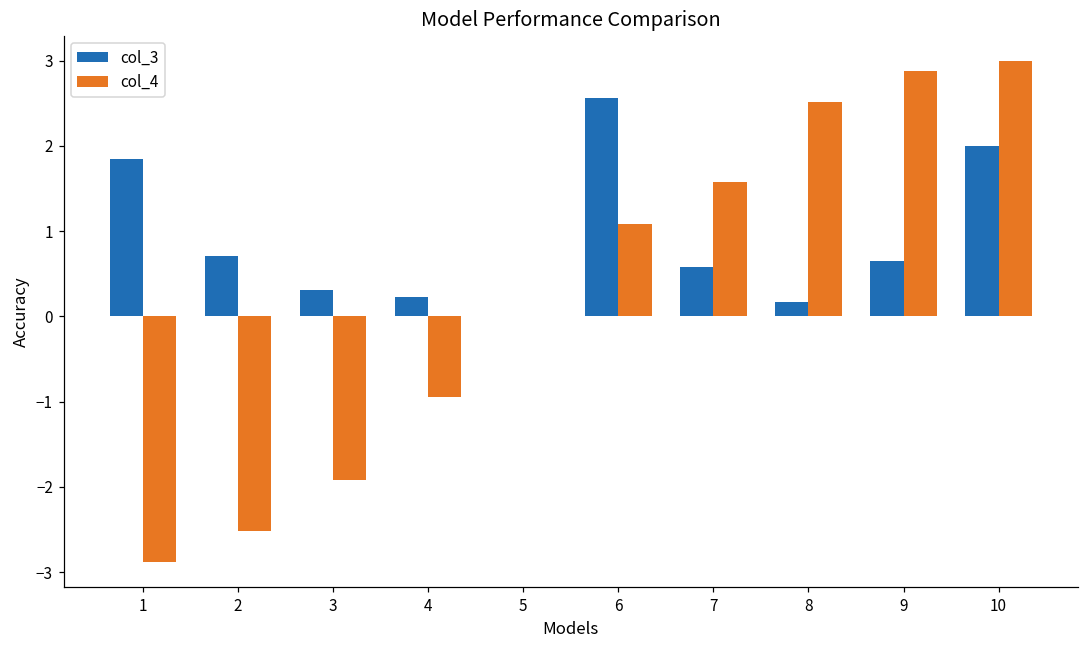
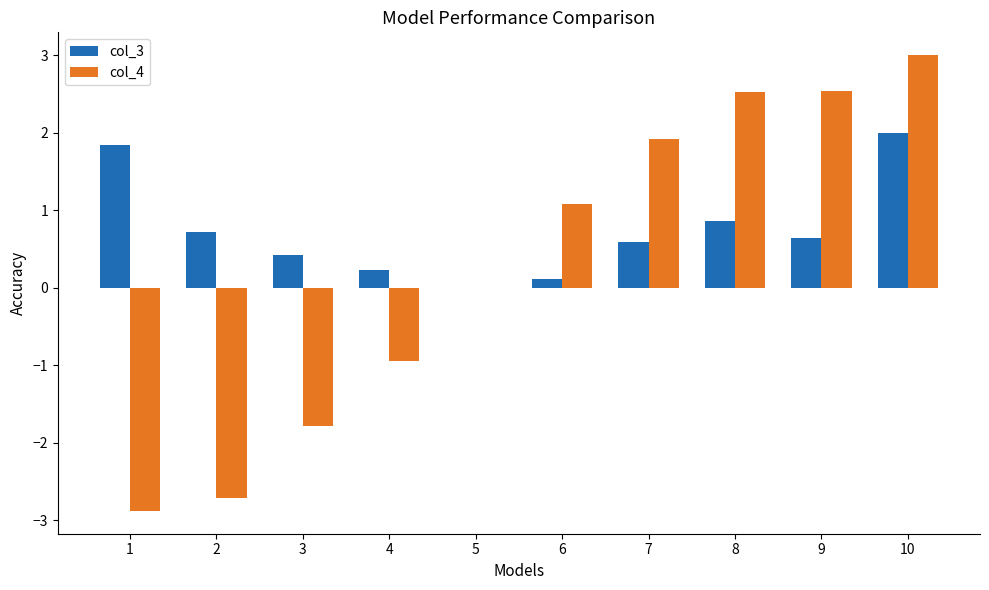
col_4, 2: -2.5 -> -2.7
col_3, 3: 0.3 -> 0.4
col_4, 3: -1.9 -> -1.8
col_3, 6: 2.6 -> 0.1
col_4, 7: 1.6 -> 1.9
col_3, 8: 0.2 -> 0.9
col_4, 9: 2.9 -> 2.5
